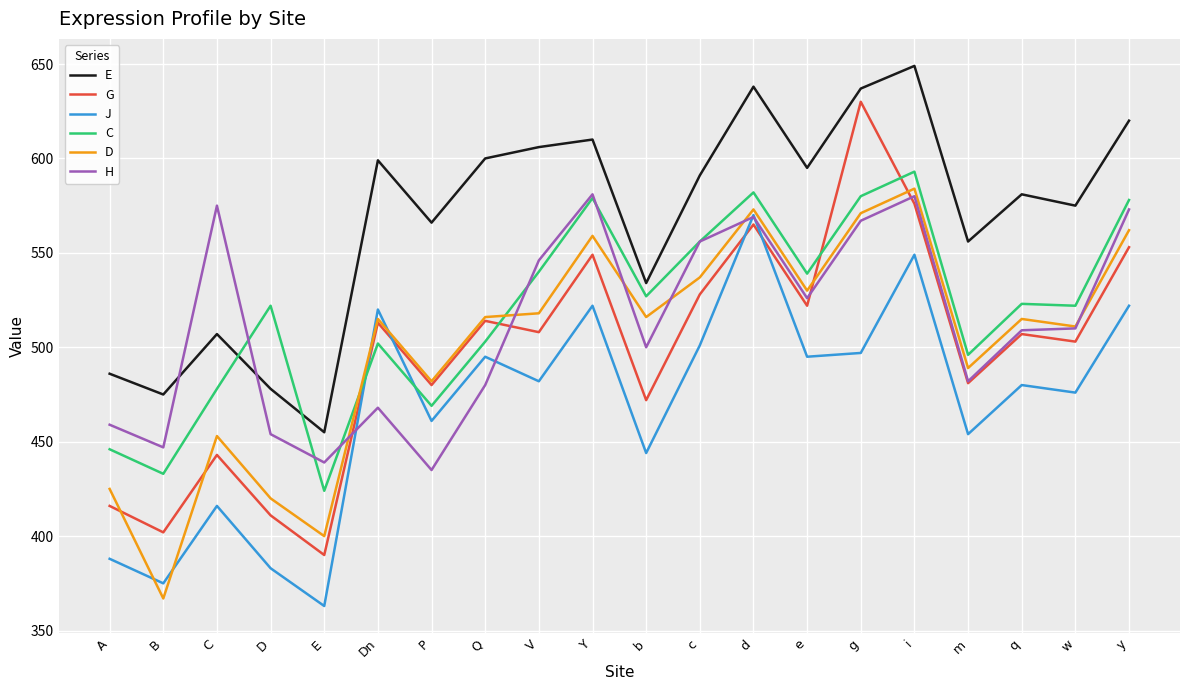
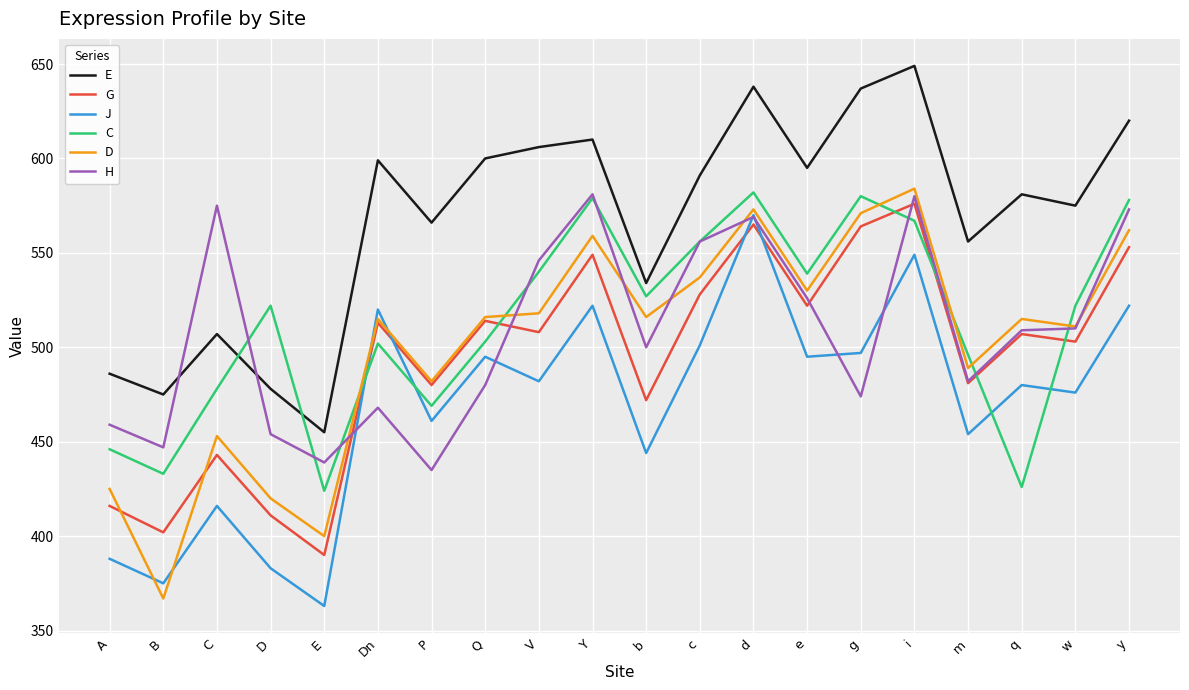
G, g: 630 -> 564
H, g: 567 -> 474
C, i: 593 -> 567
C, q: 523 -> 426
